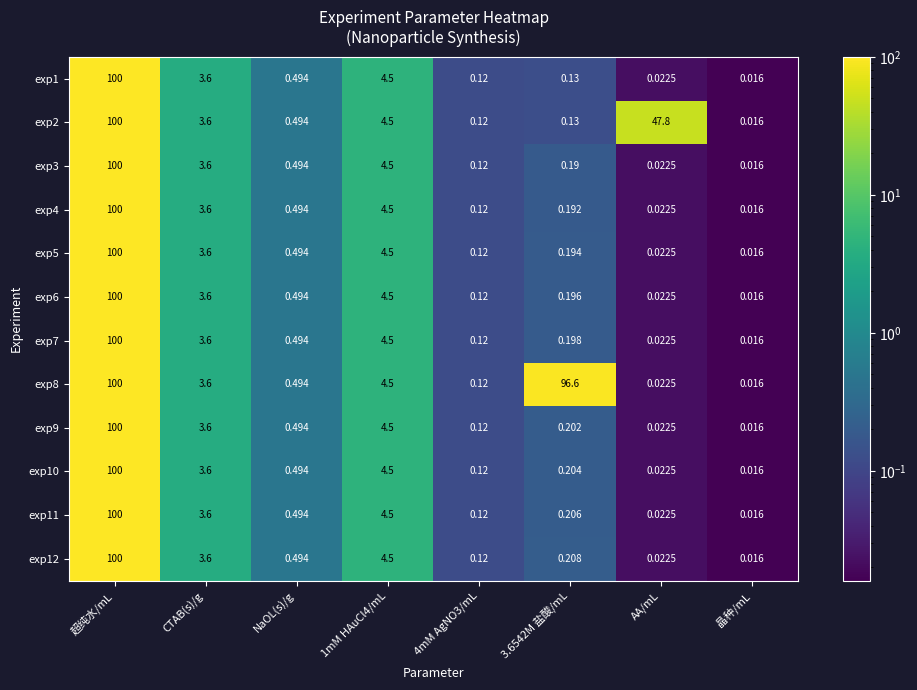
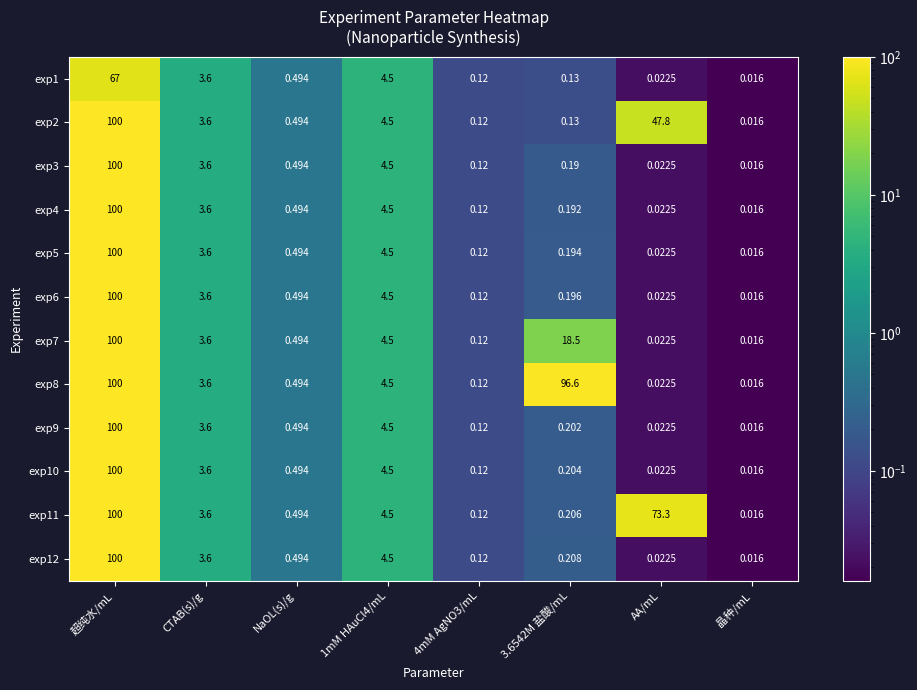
exp1, 超纯水/mL: 100 -> 67
exp7, 3.6542M 盐酸/mL: 0.198 -> 18.5
exp11, AA/mL: 0.0225 -> 73.3
